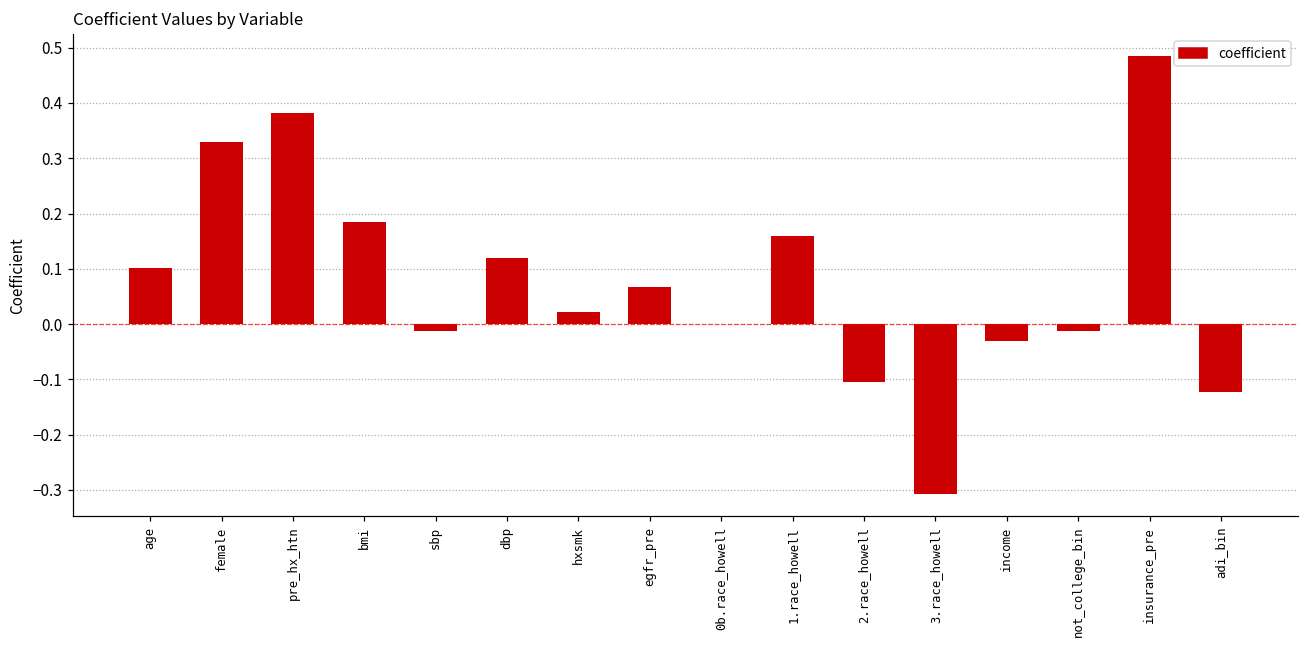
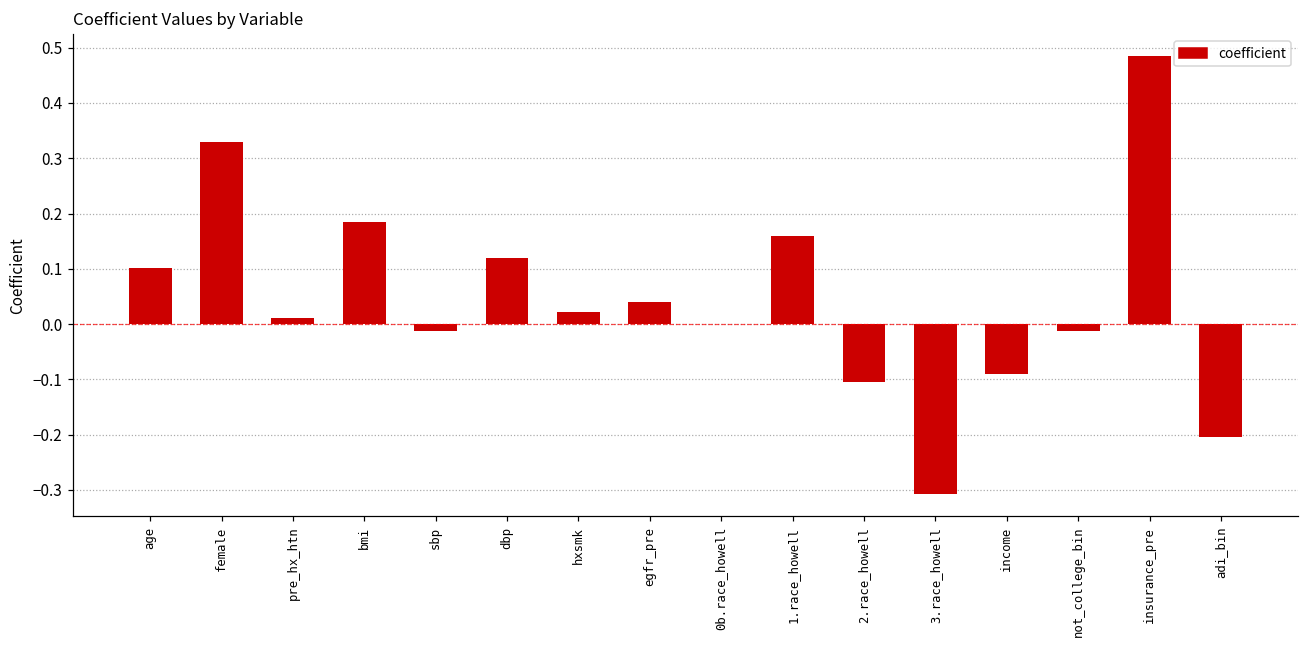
pre_hx_htn: 0.38 -> 0.01
egfr_pre: 0.07 -> 0.04
income: -0.03 -> -0.09
adi_bin: -0.12 -> -0.20
